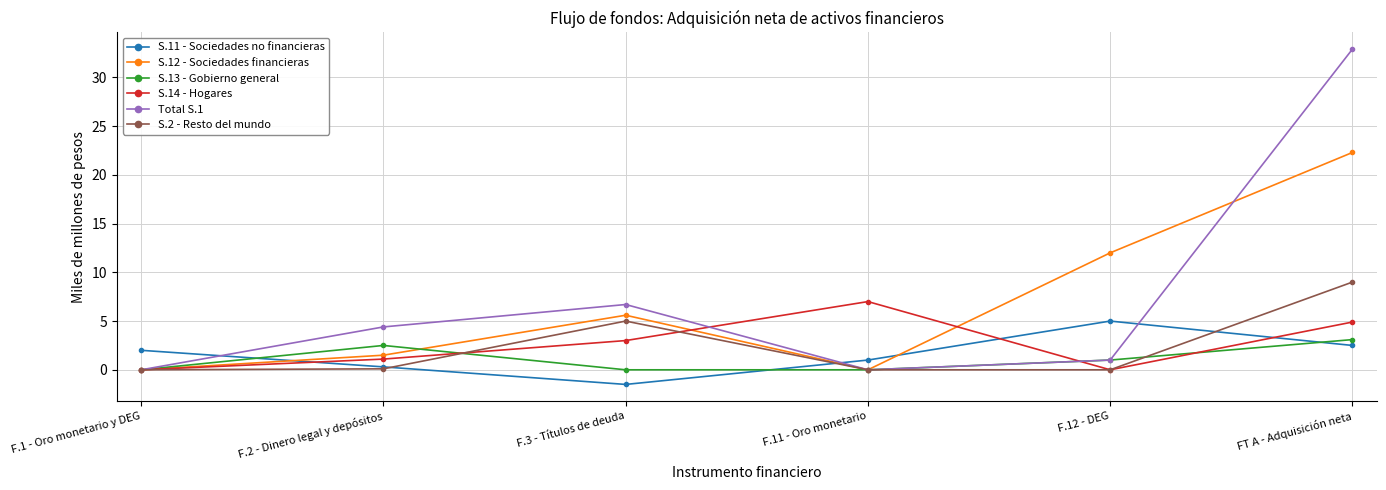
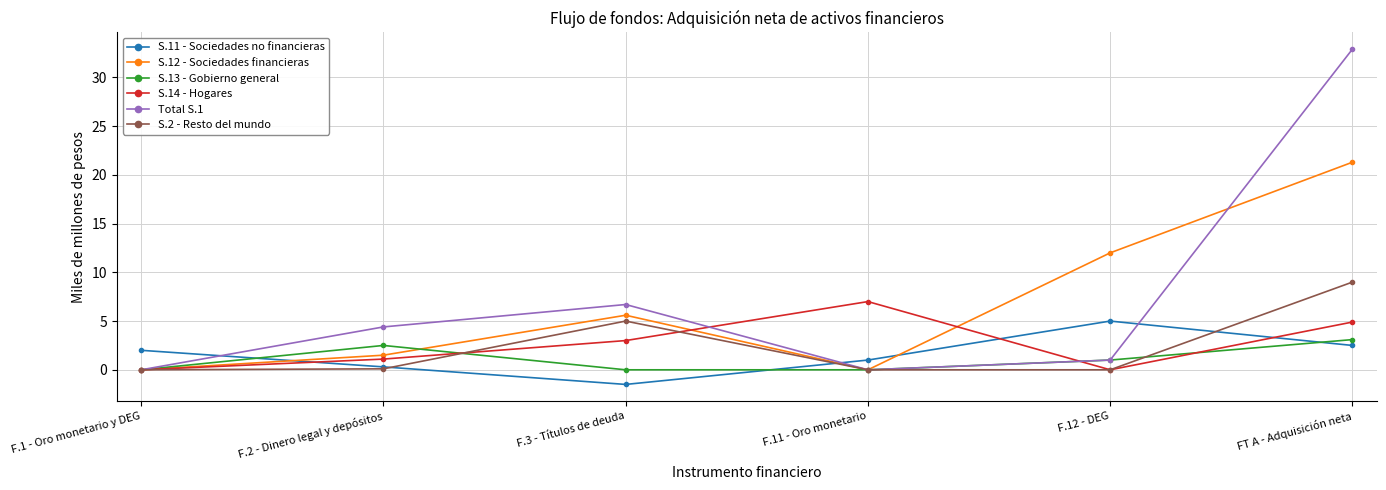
S.12 - Sociedades financieras, FT A - Adquisición neta: 22 -> 21
